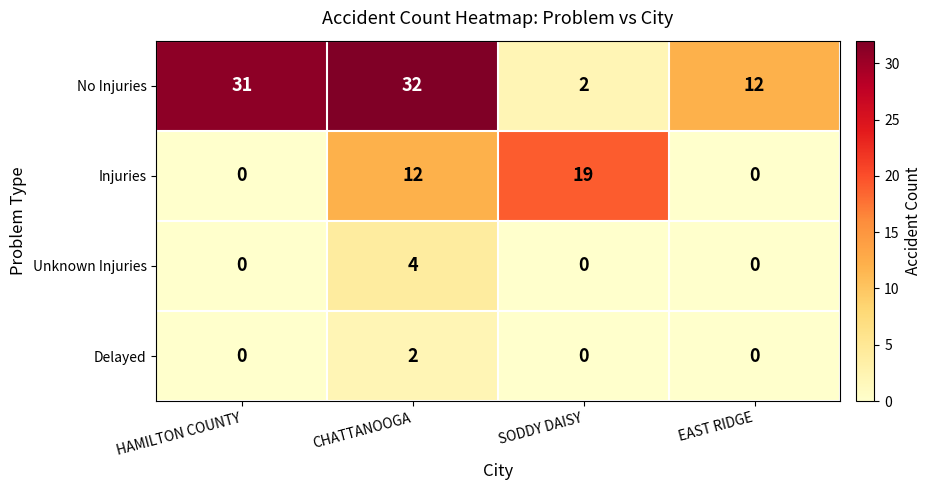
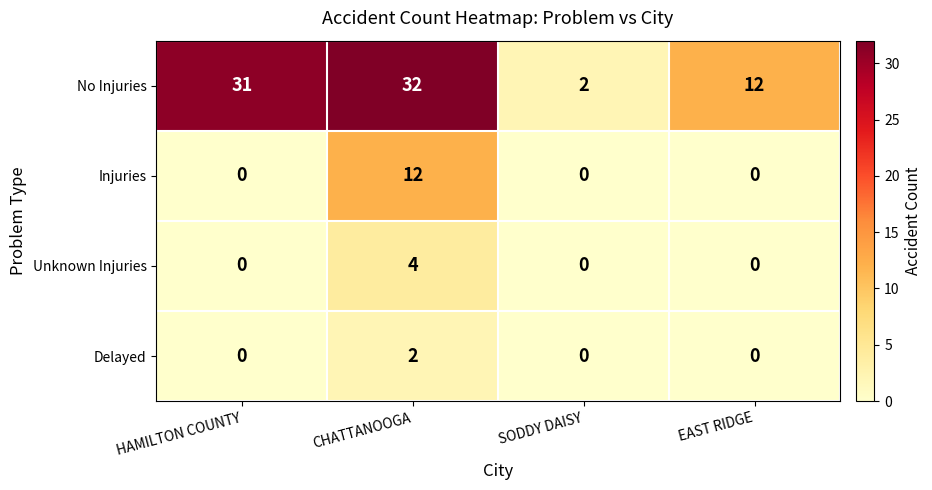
Injuries, SODDY DAISY: 19 -> 0
